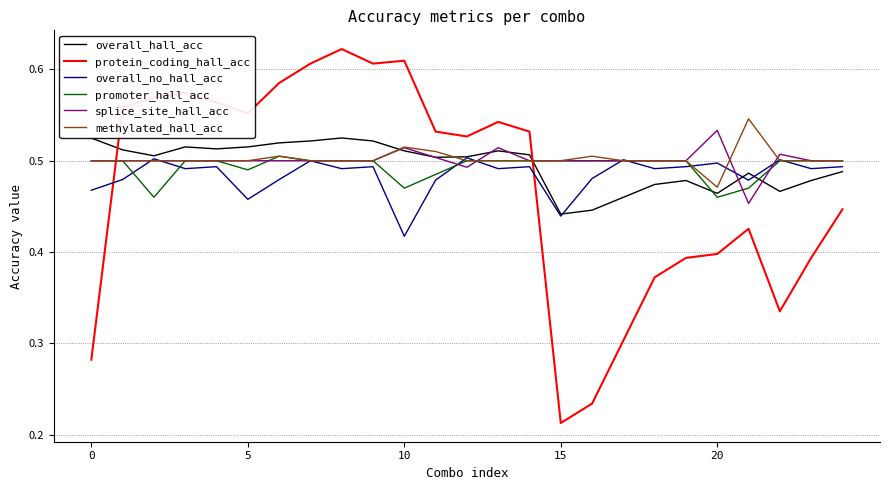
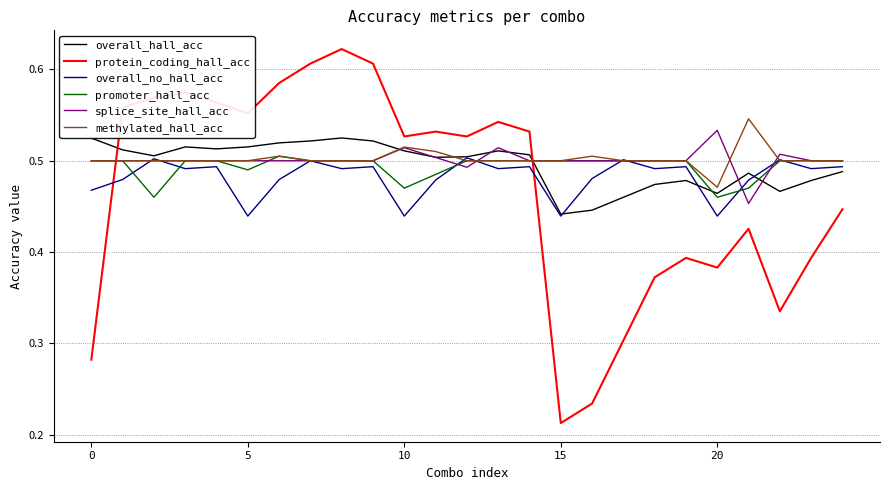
overall_no_hall_acc, 5: 0.46 -> 0.44
protein_coding_hall_acc, 10: 0.61 -> 0.53
overall_no_hall_acc, 10: 0.42 -> 0.44
protein_coding_hall_acc, 20: 0.40 -> 0.38
overall_no_hall_acc, 20: 0.50 -> 0.44
